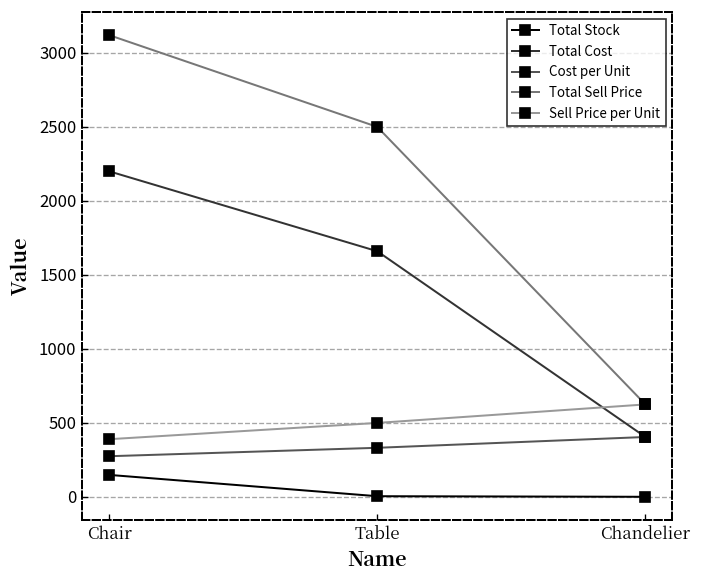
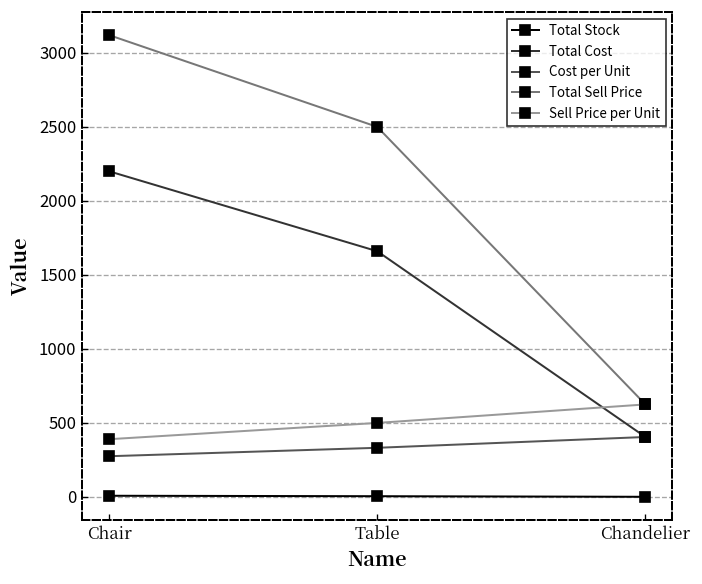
Total Stock, Chair: 150 -> 10
